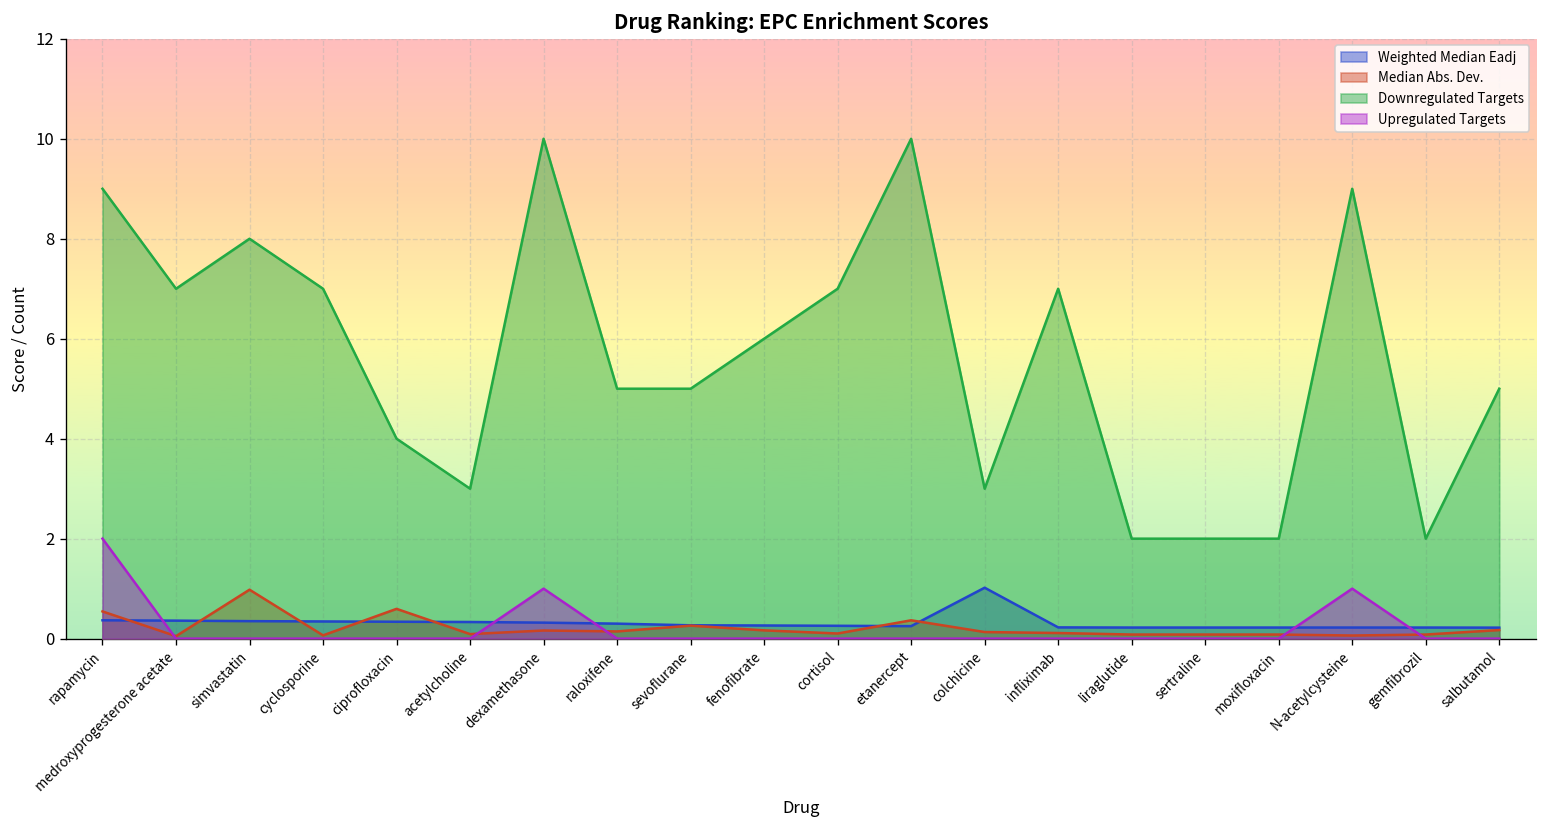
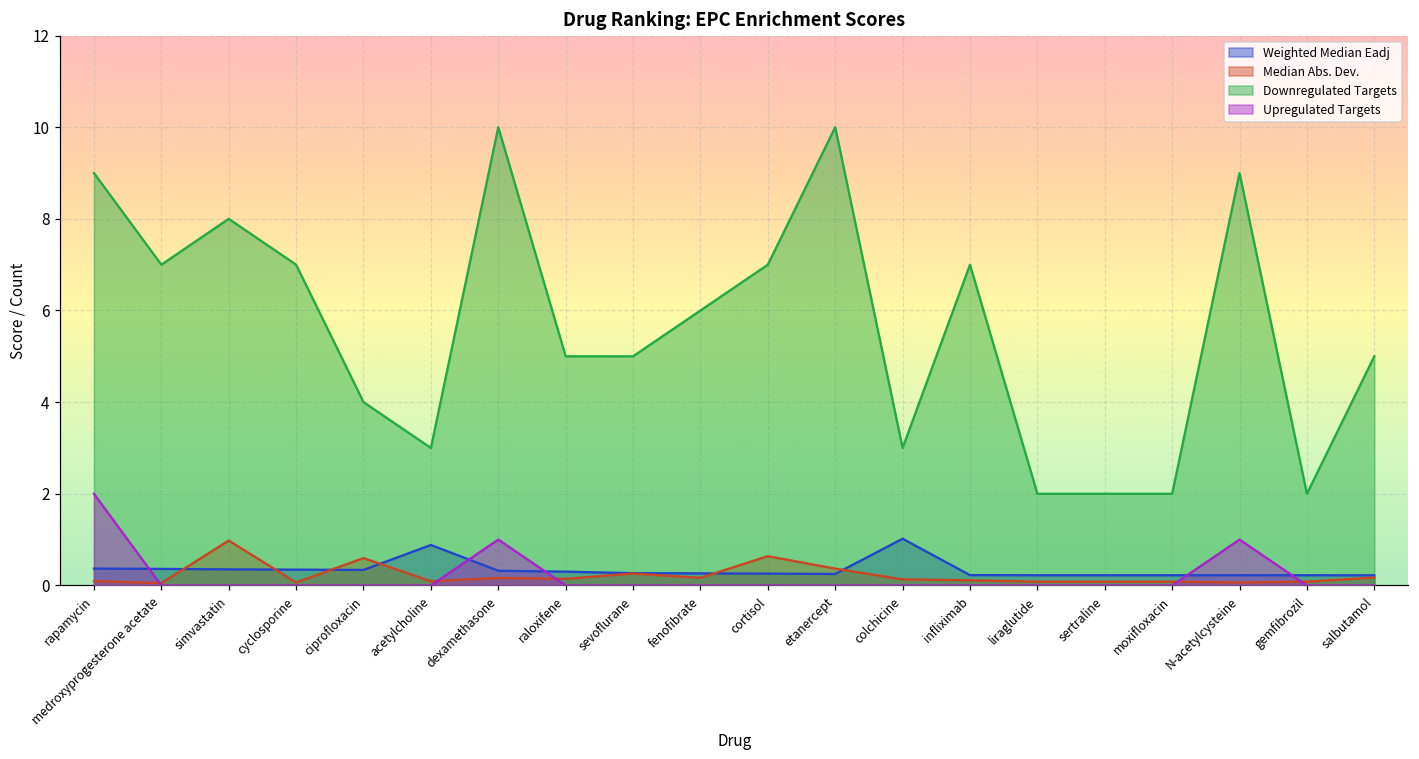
Median Abs. Dev., rapamycin: 0.5 -> 0.1
Weighted Median Eadj, acetylcholine: 0.3 -> 0.9
Median Abs. Dev., cortisol: 0.1 -> 0.6
